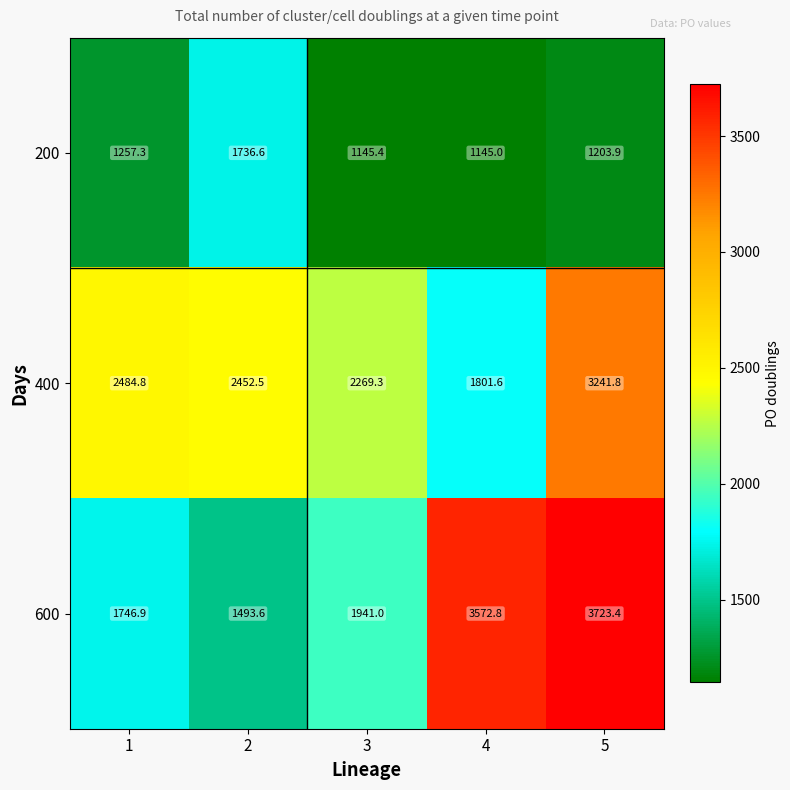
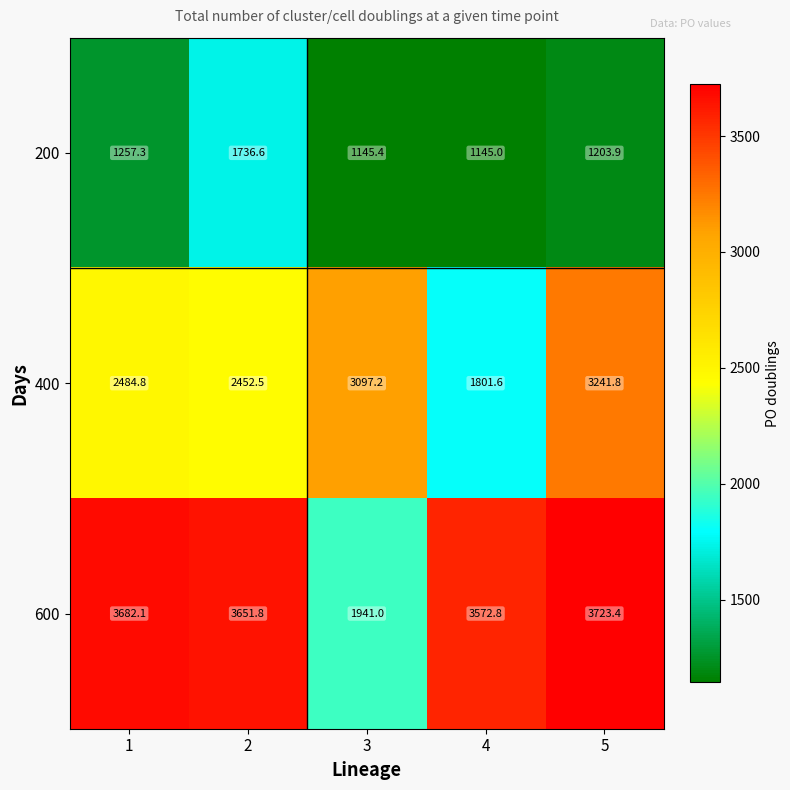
400, 3: 2269.3 -> 3097.2
600, 1: 1746.9 -> 3682.1
600, 2: 1493.6 -> 3651.8
